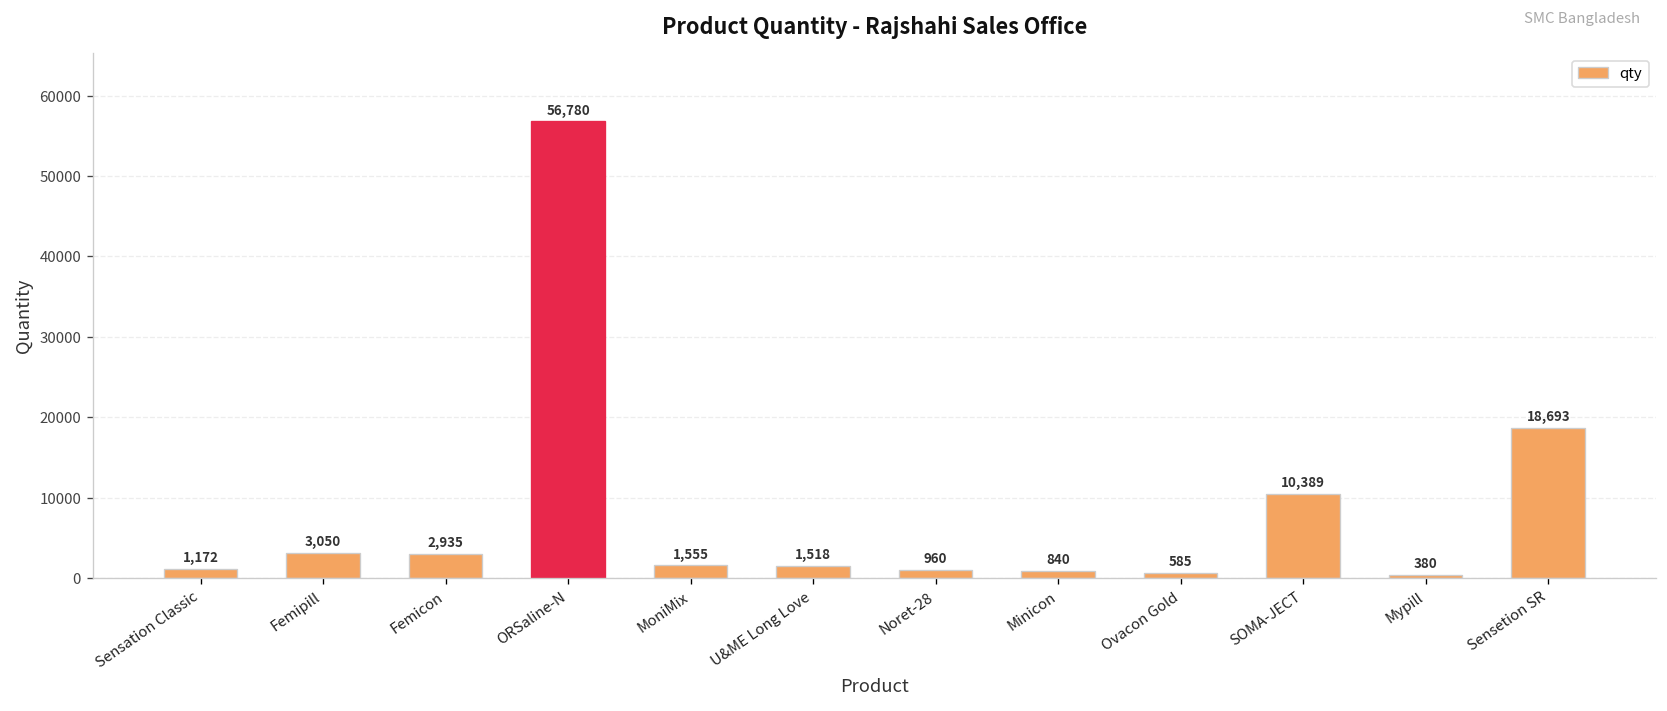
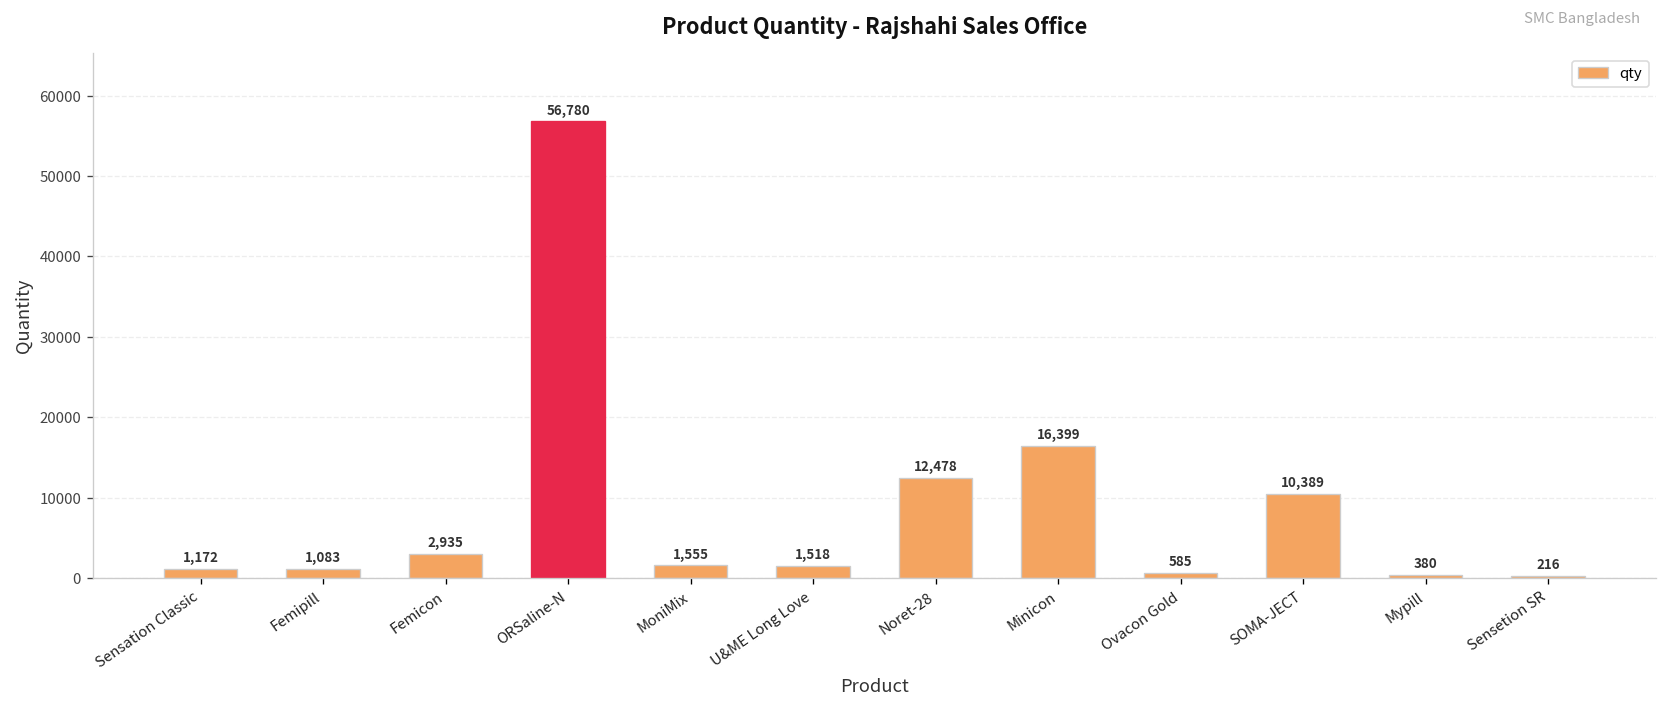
Femipill: 3,050 -> 1,083
Noret-28: 960 -> 12,478
Minicon: 840 -> 16,399
Sensetion SR: 18,693 -> 216
